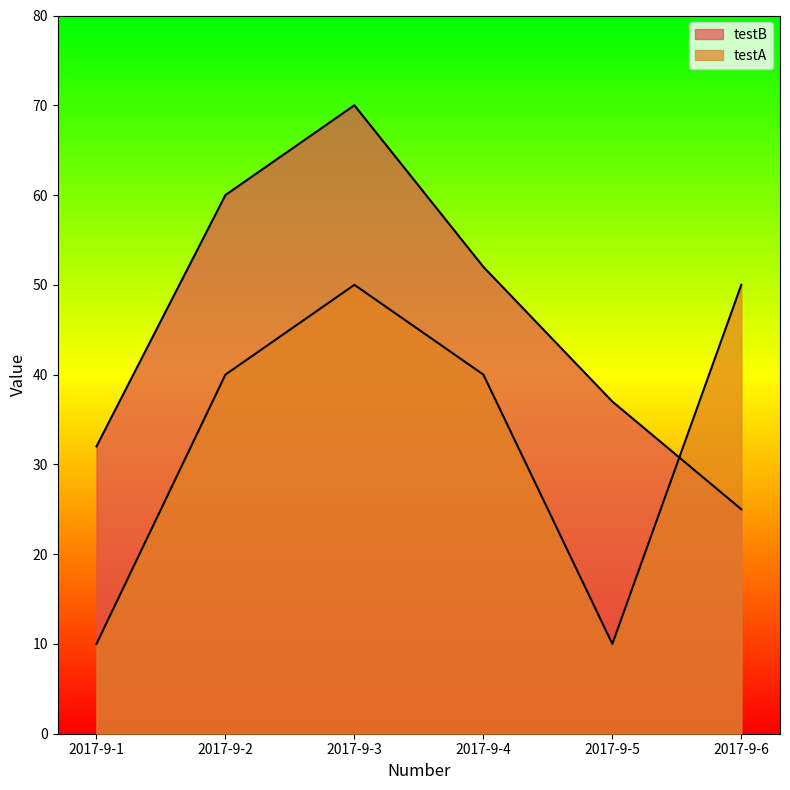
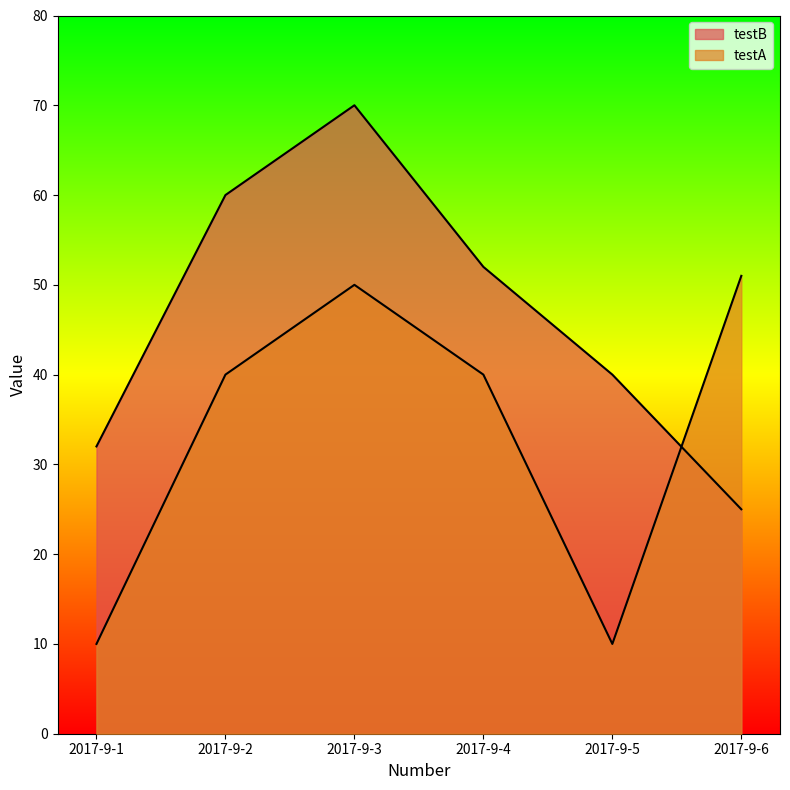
testB, 2017-9-5: 37 -> 40
testA, 2017-9-6: 50 -> 51
